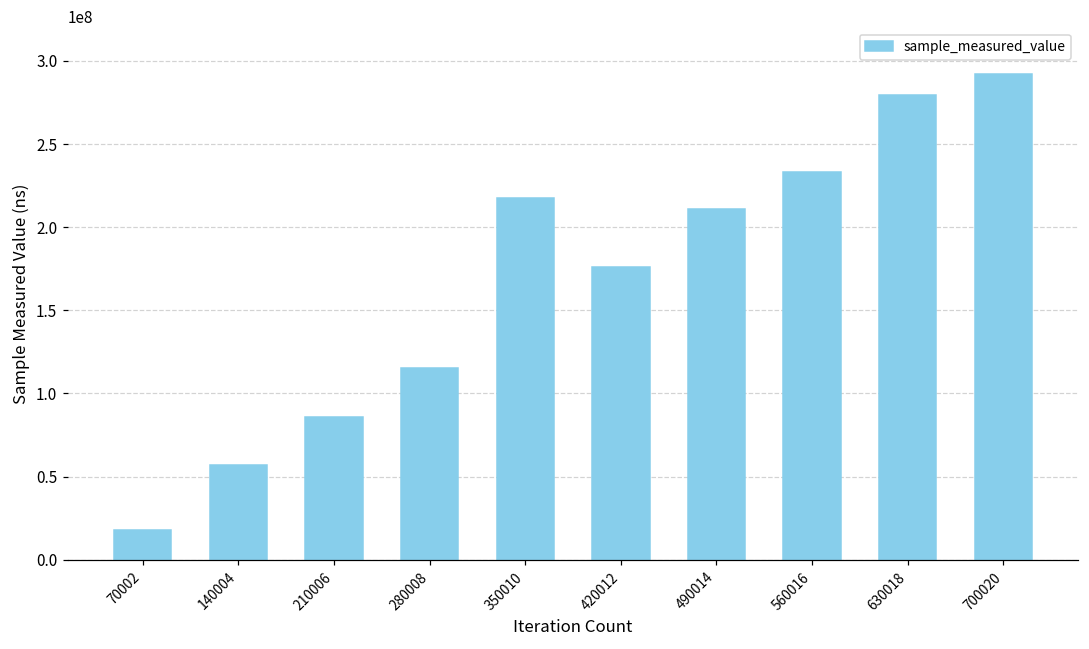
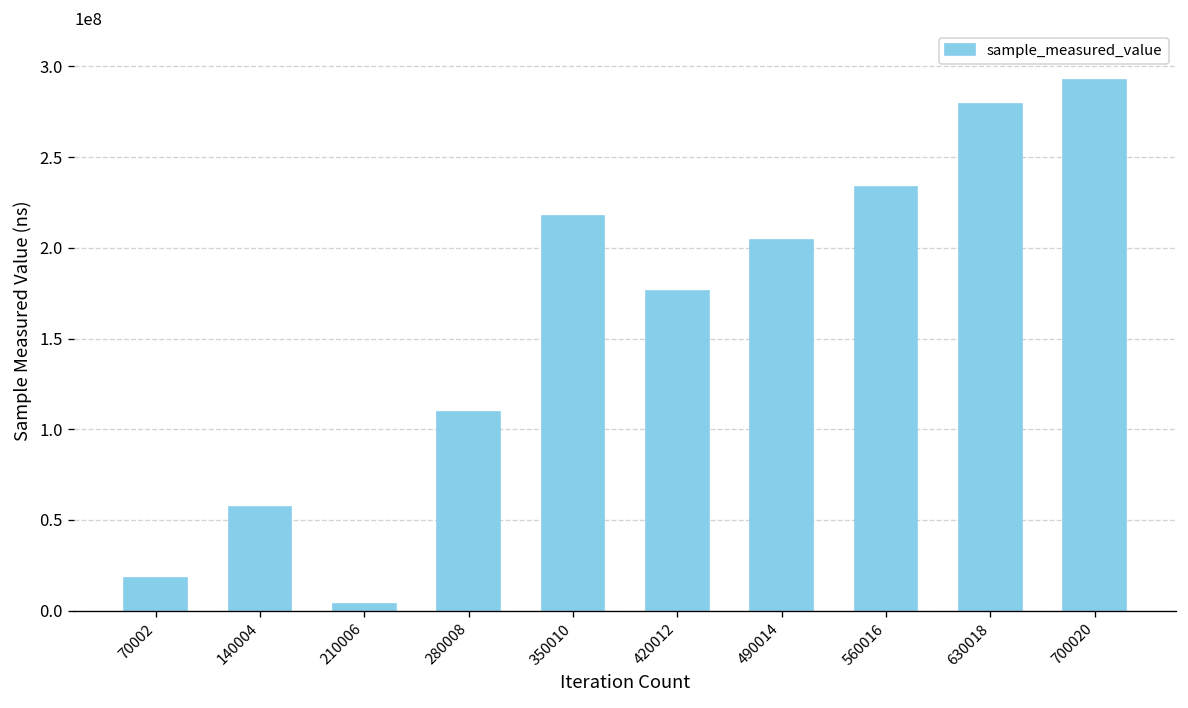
210006: 86000000 -> 4000000
280008: 115000000 -> 109000000
490014: 211000000 -> 204000000
